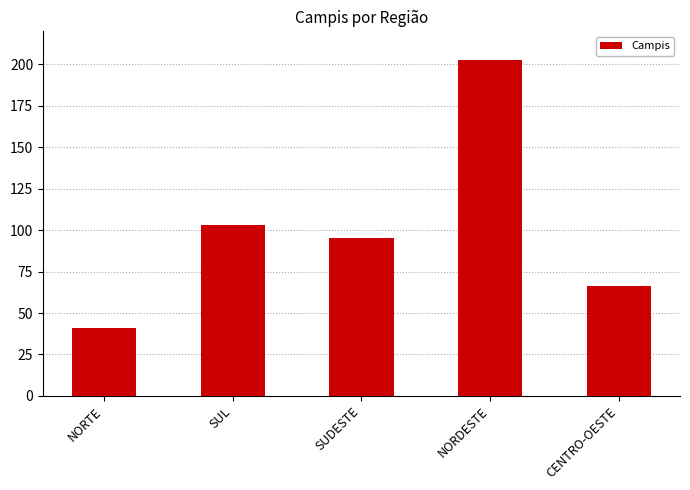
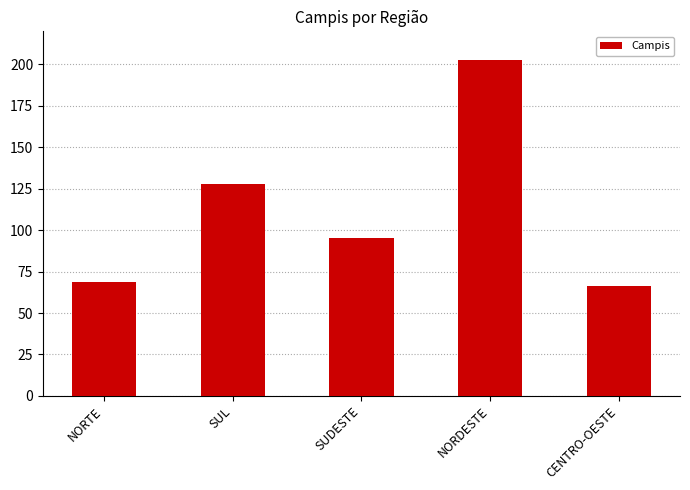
NORTE: 41 -> 69
SUL: 103 -> 128
